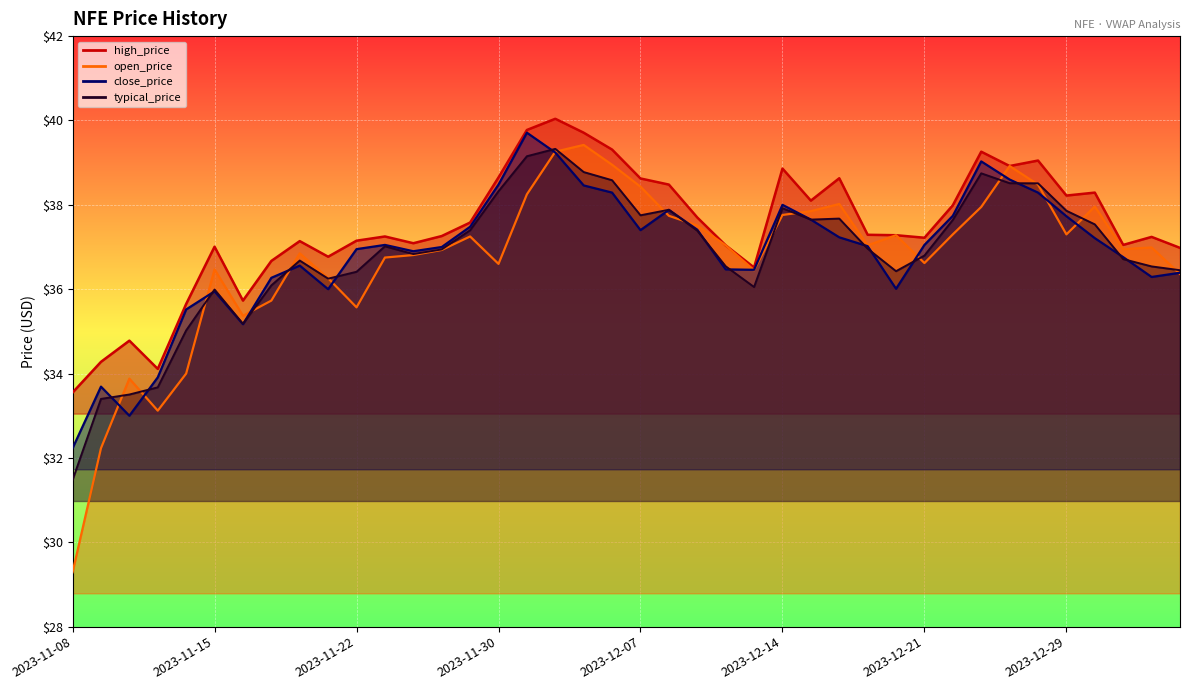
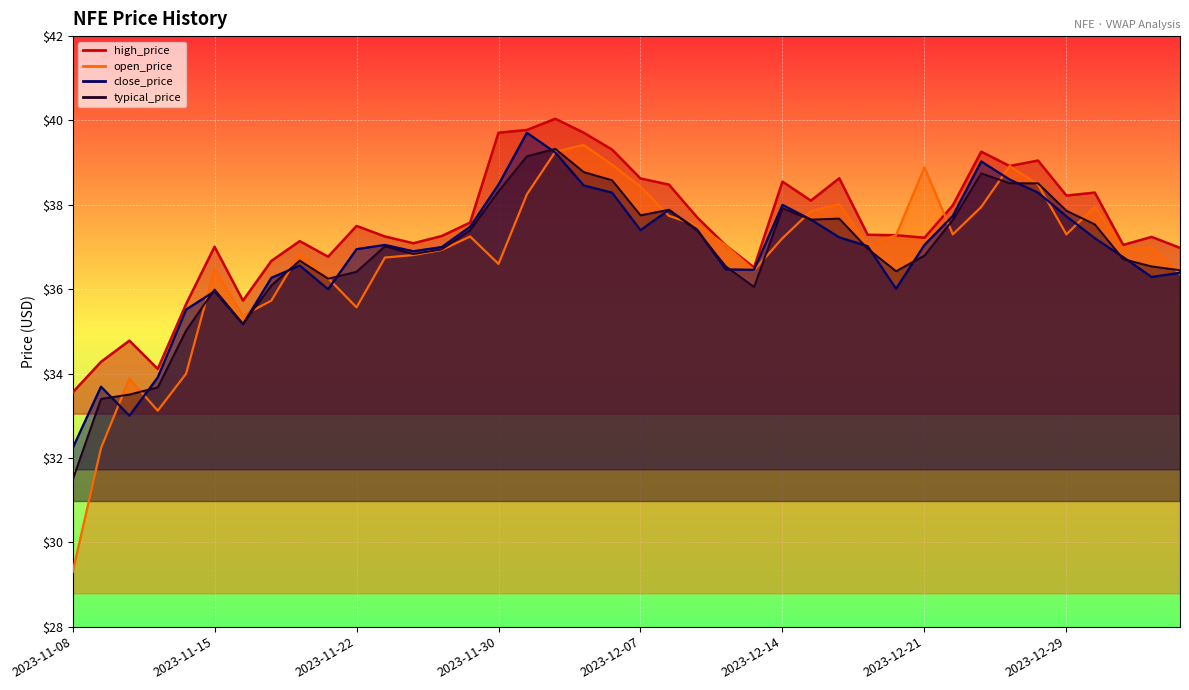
high_price, 2023-11-22: $37.2 -> $37.5
high_price, 2023-11-30: $38.7 -> $39.7
high_price, 2023-12-14: $38.9 -> $38.6
open_price, 2023-12-14: $37.8 -> $37.2
open_price, 2023-12-21: $36.6 -> $38.9
